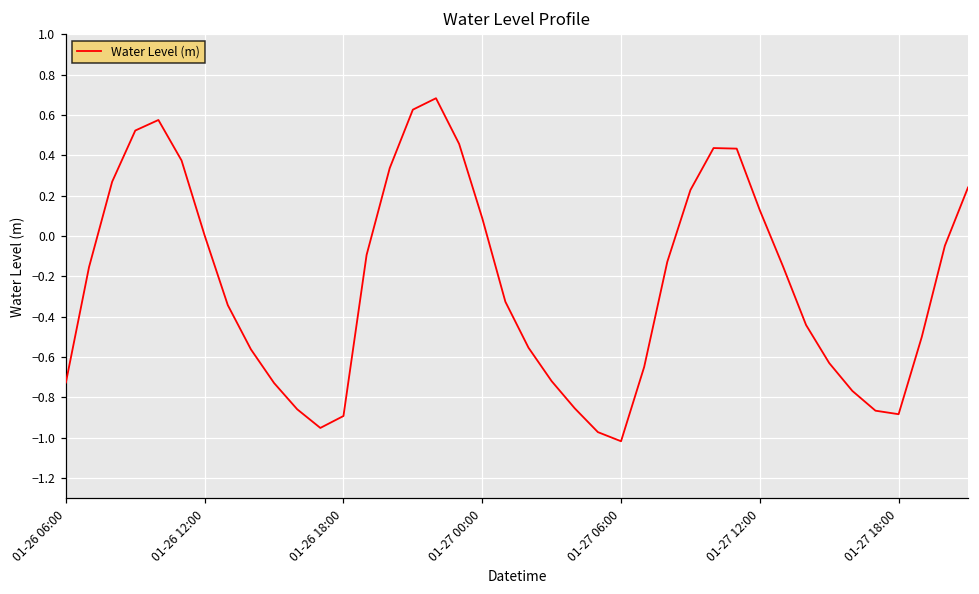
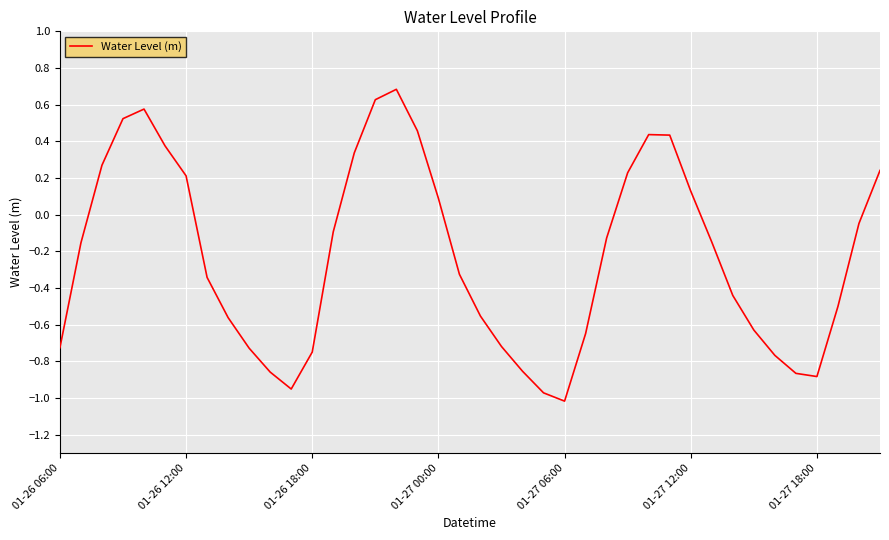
01-26 12:00: 0.00 -> 0.21
01-26 18:00: -0.89 -> -0.75
